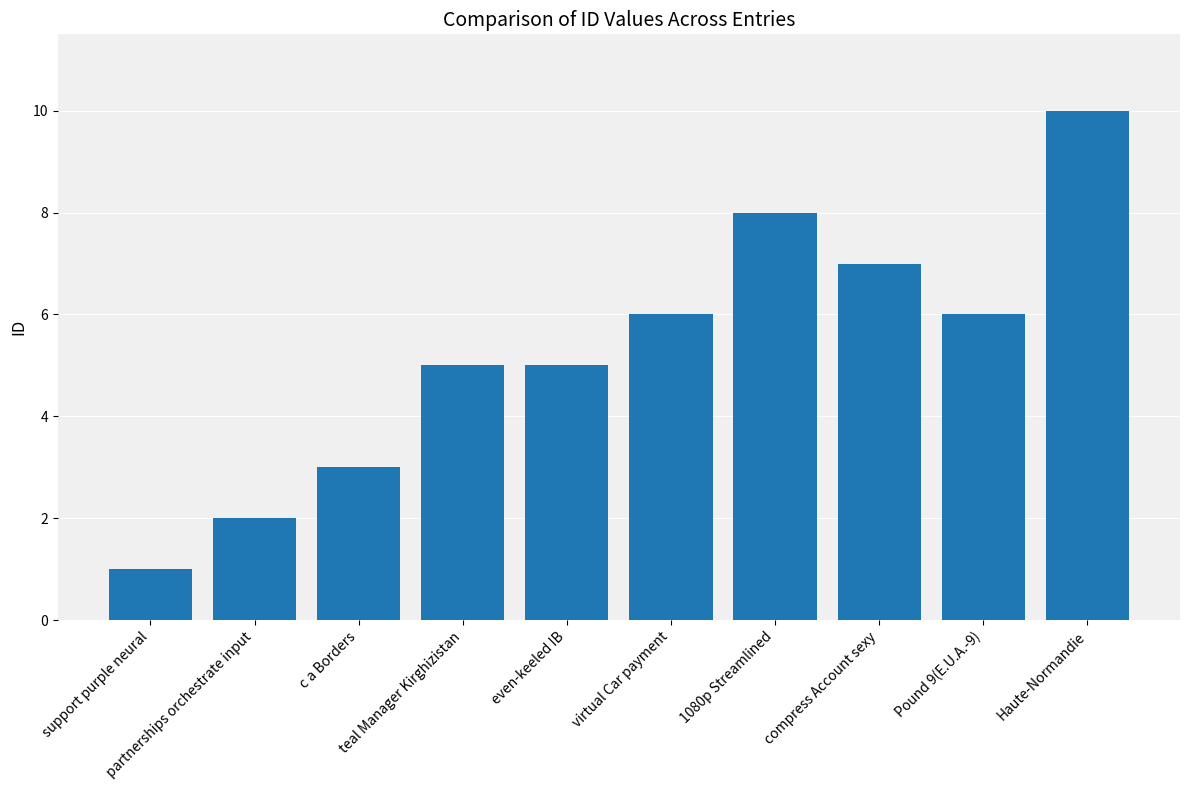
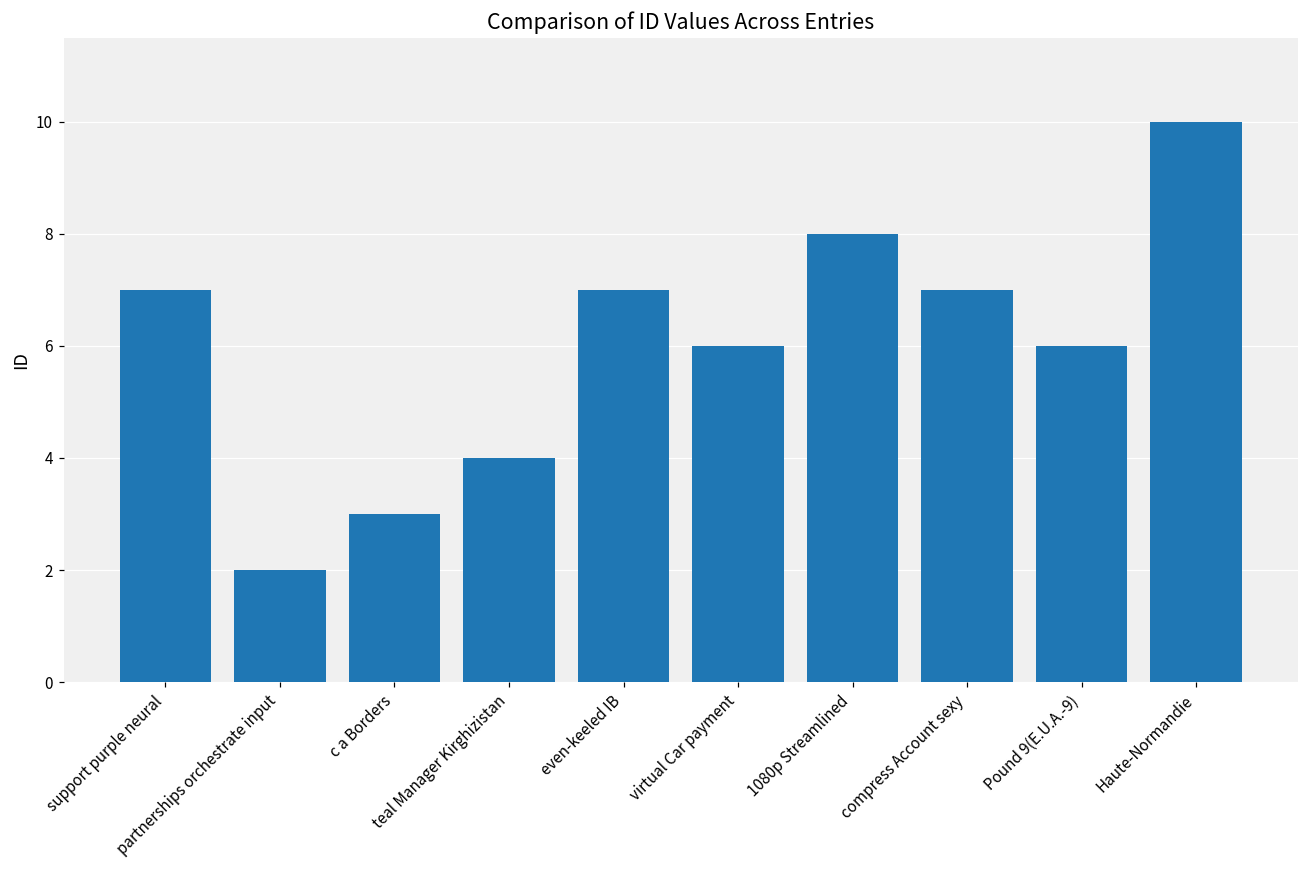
support purple neural: 1 -> 7
teal Manager Kirghizistan: 5 -> 4
even-keeled IB: 5 -> 7
